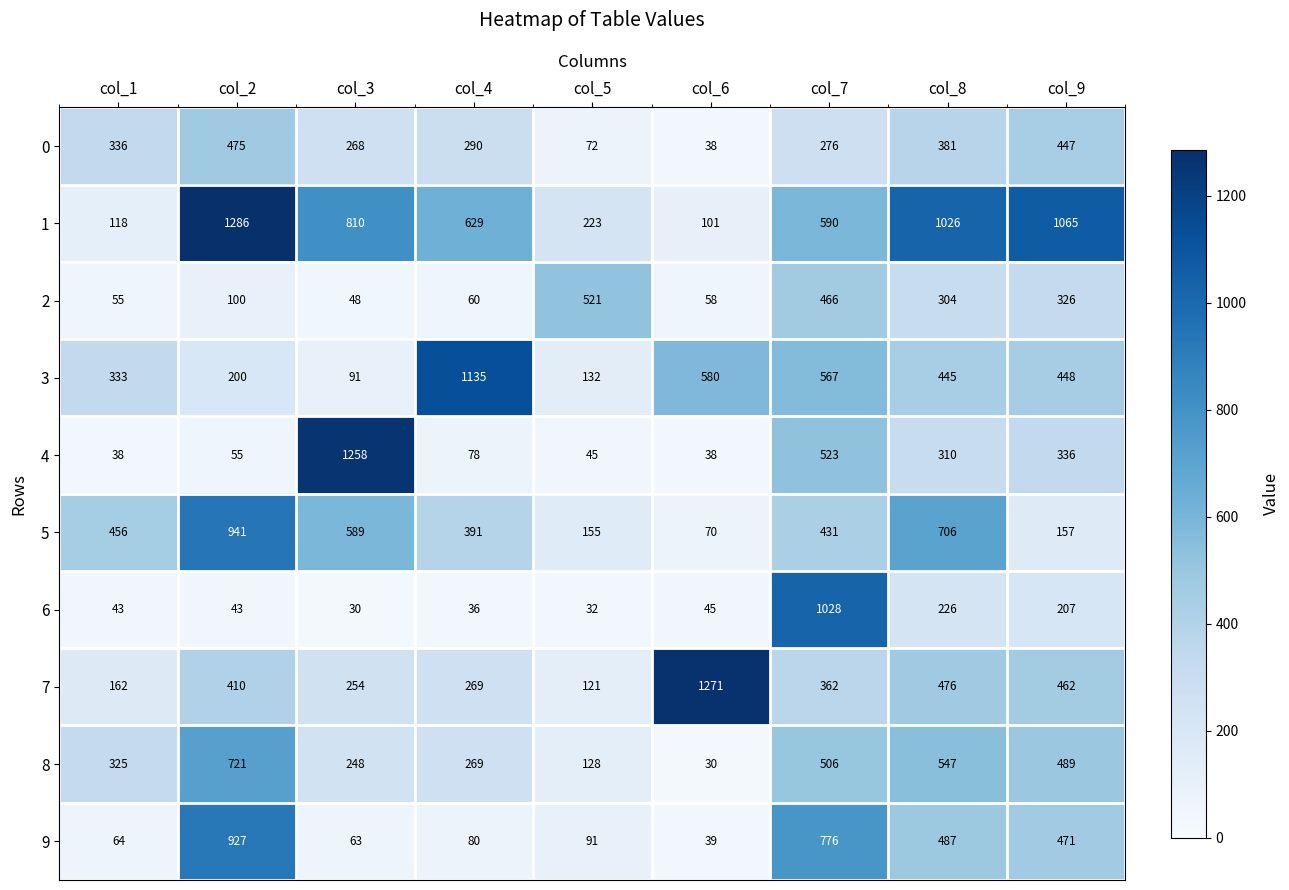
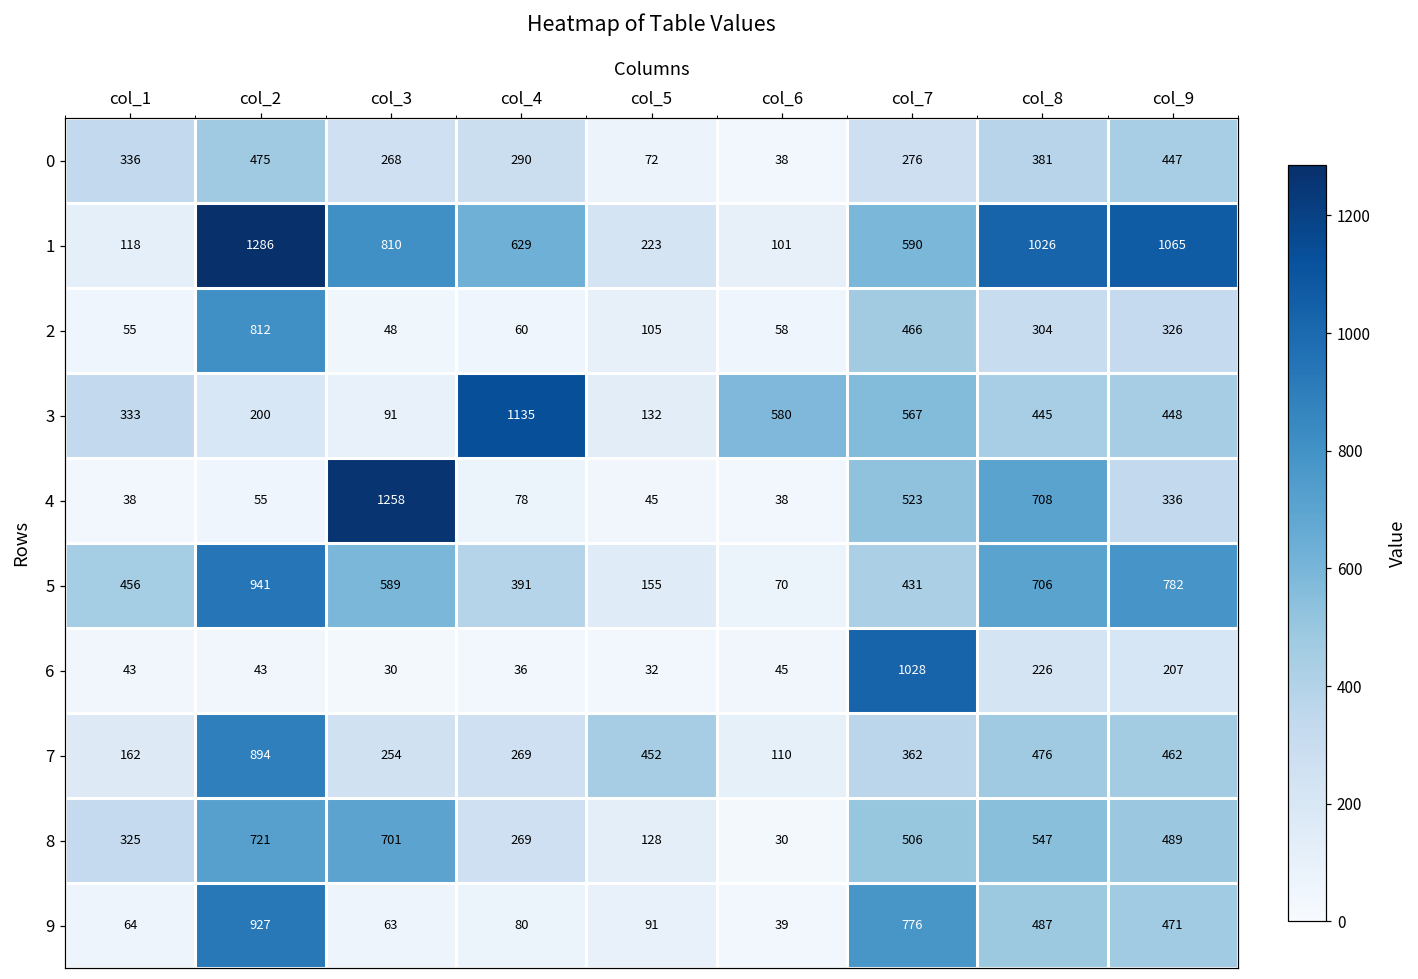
2, col_2: 100 -> 812
2, col_5: 521 -> 105
4, col_8: 310 -> 708
5, col_9: 157 -> 782
7, col_2: 410 -> 894
7, col_5: 121 -> 452
7, col_6: 1271 -> 110
8, col_3: 248 -> 701
